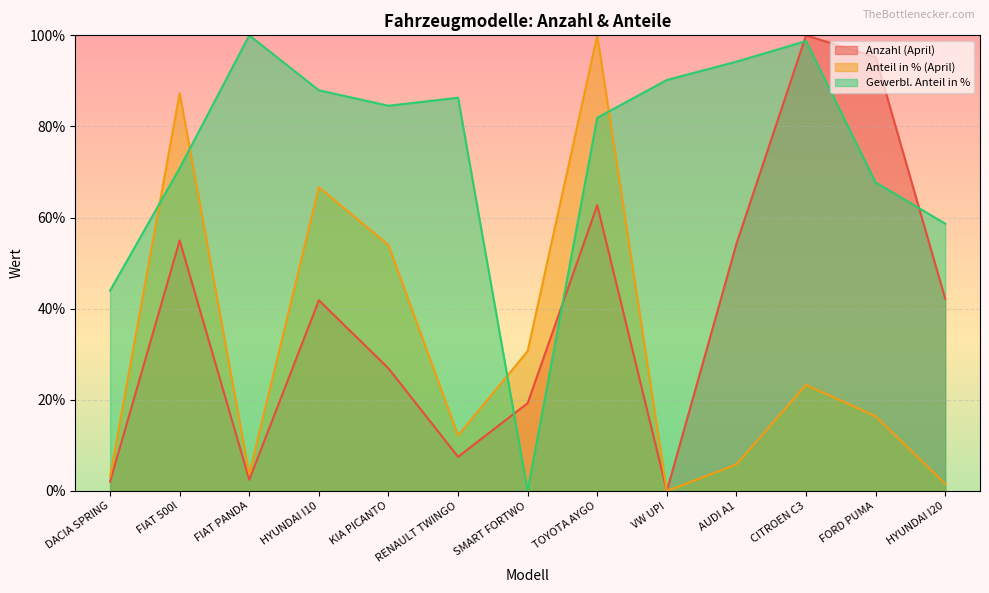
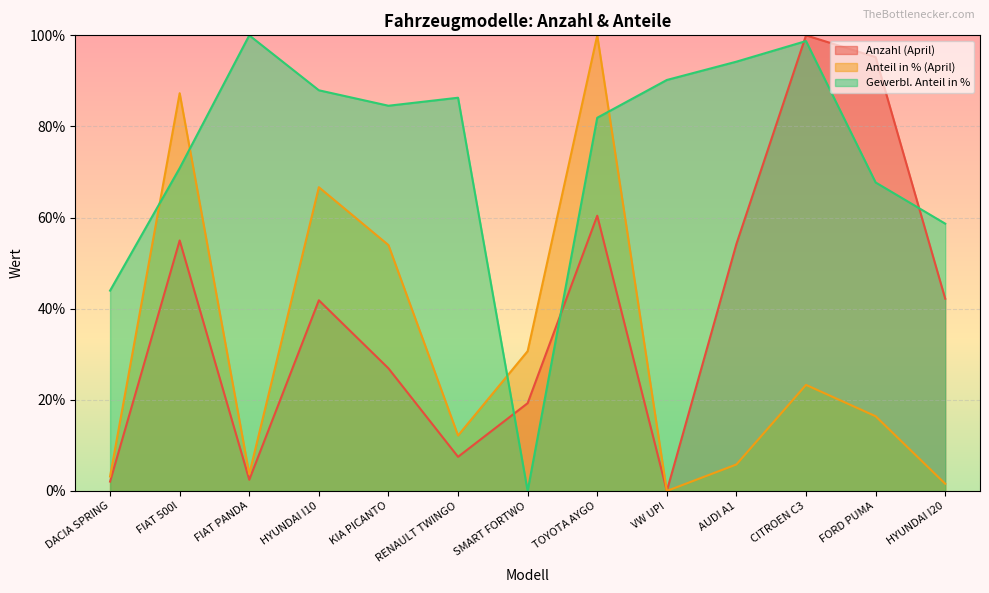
Anzahl (April), TOYOTA AYGO: 63% -> 60%
